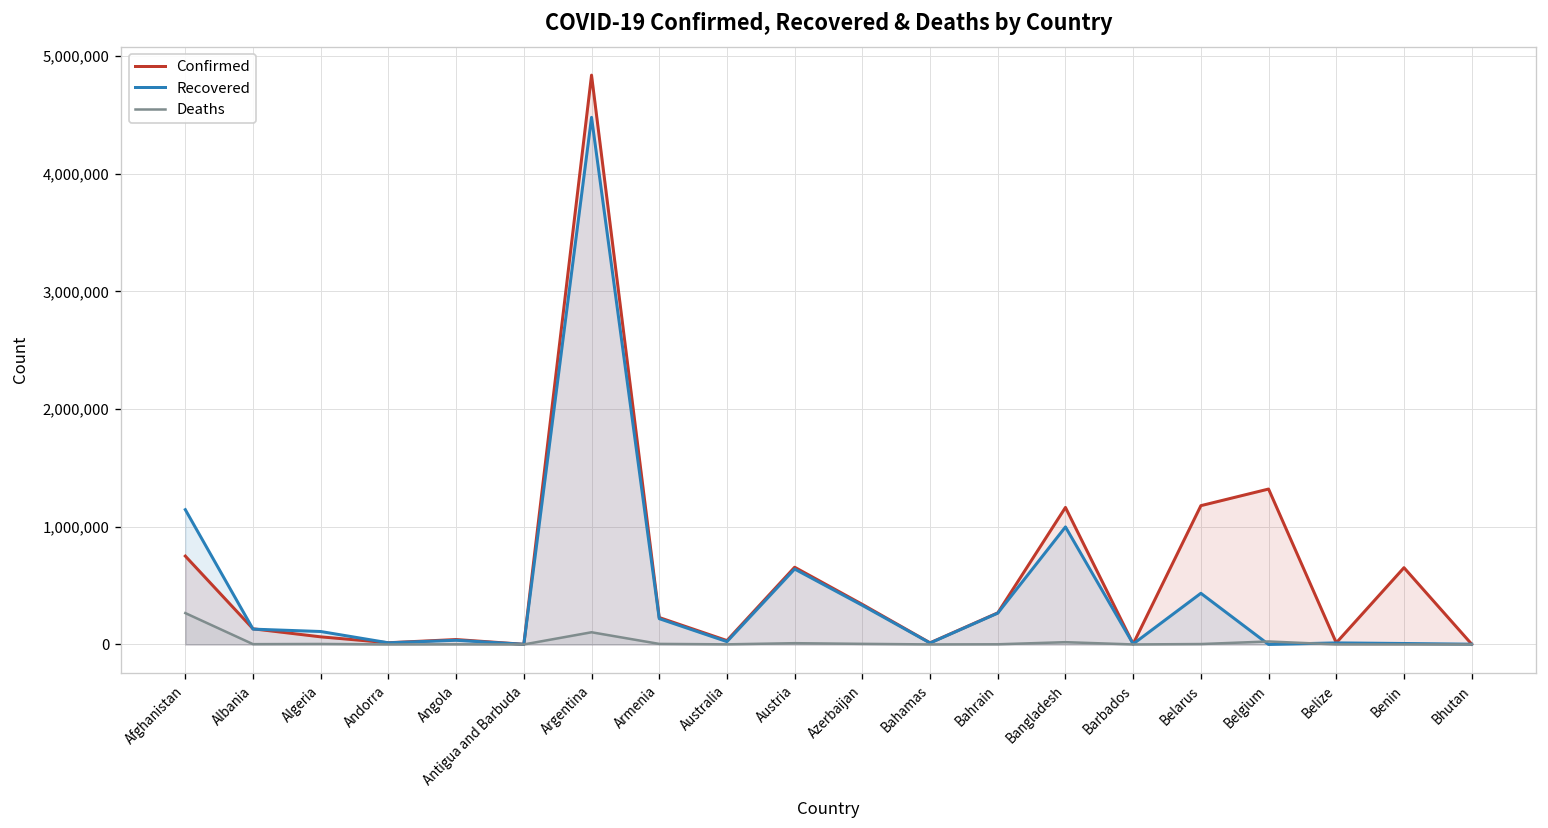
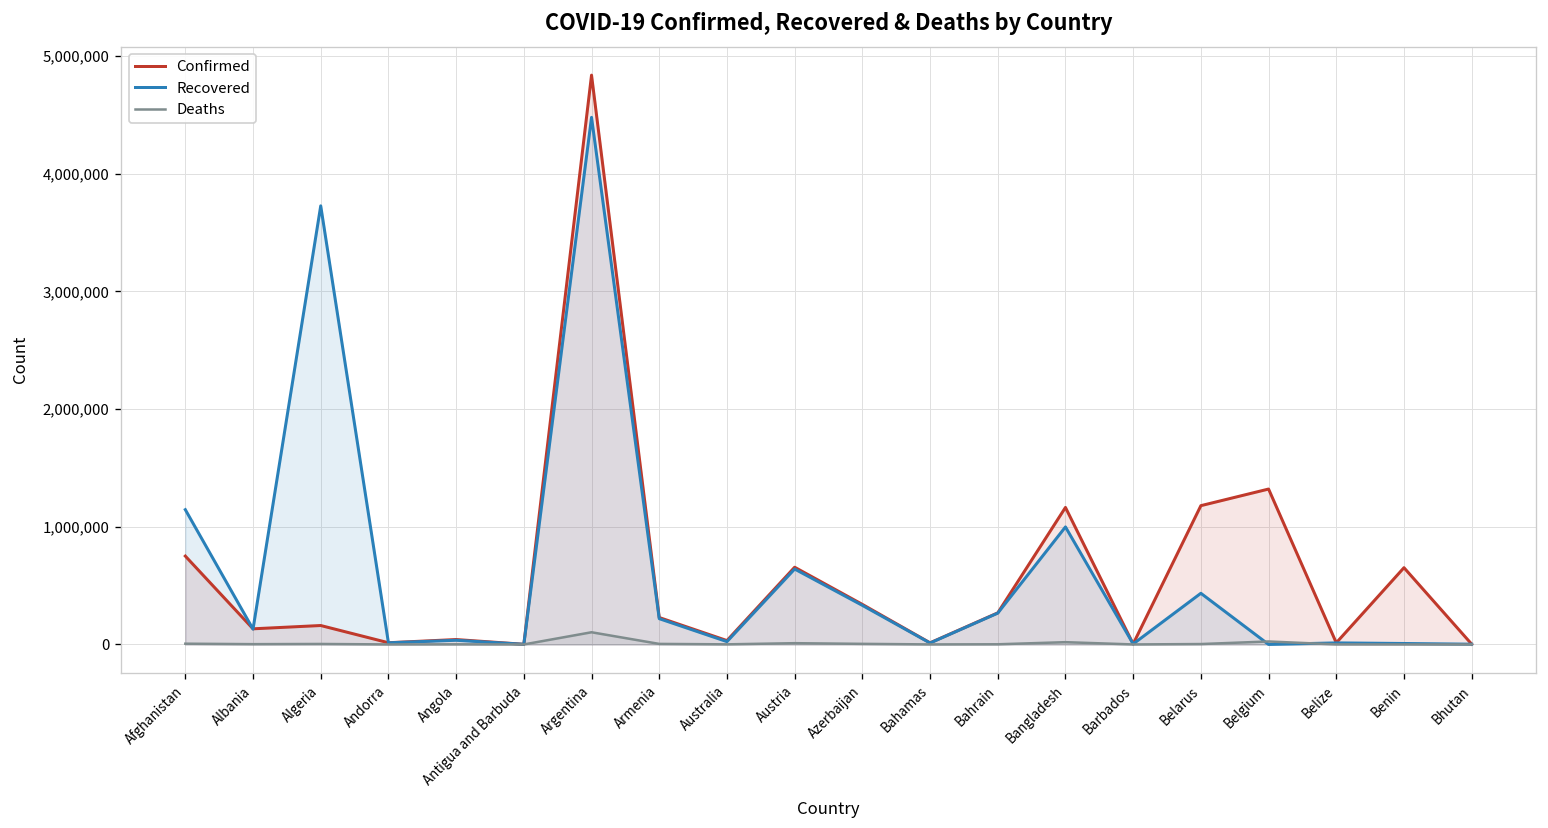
Deaths, Afghanistan: 300,000 -> 0
Confirmed, Algeria: 100,000 -> 200,000
Recovered, Algeria: 100,000 -> 3,700,000
